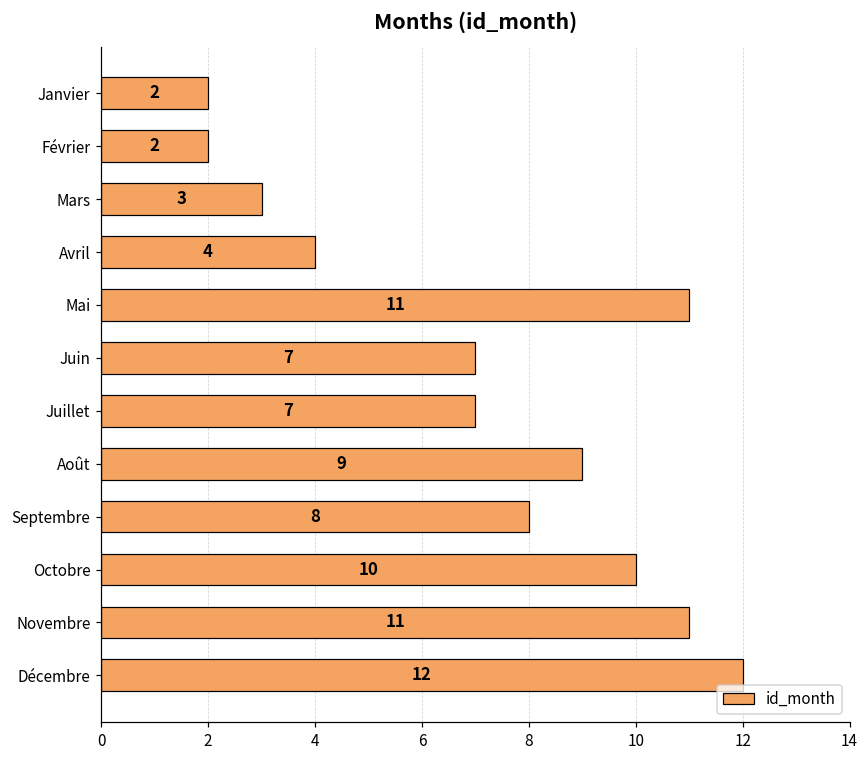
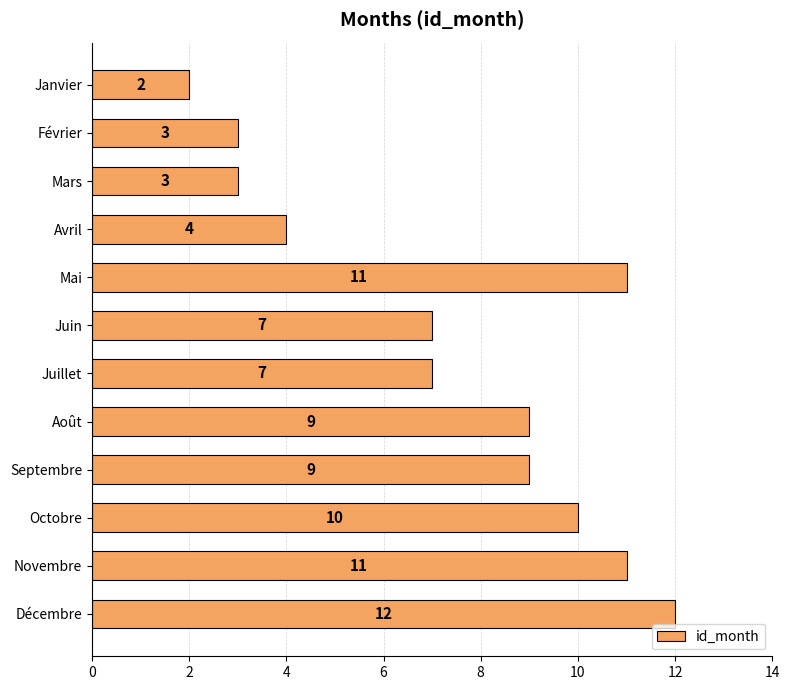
Février: 2 -> 3
Septembre: 8 -> 9
